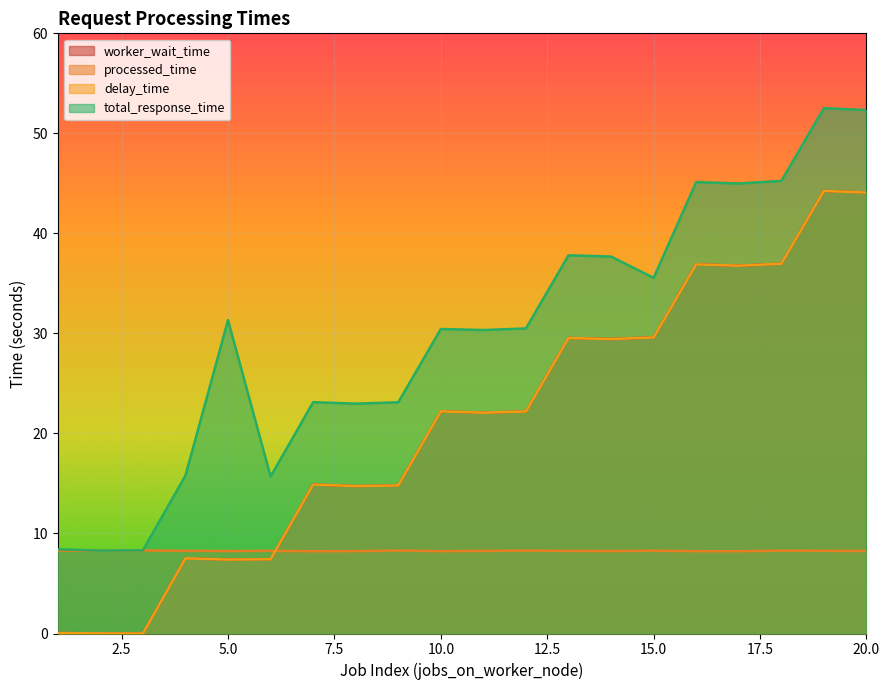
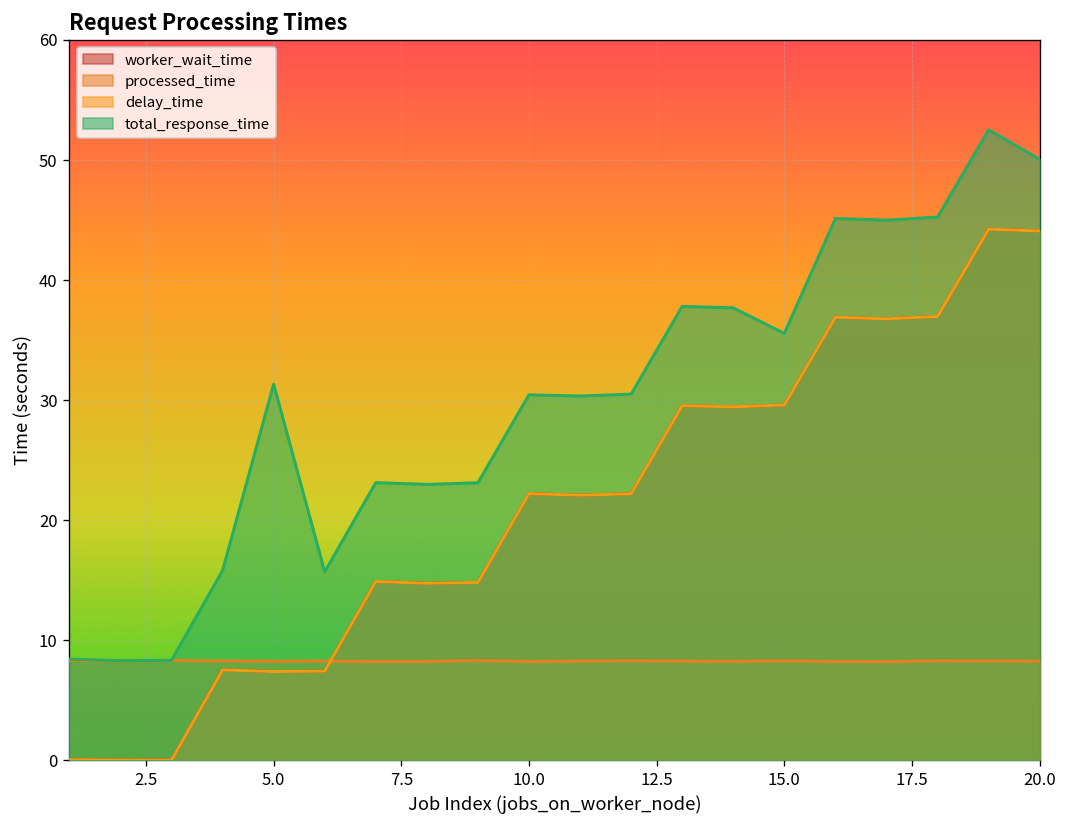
total_response_time, 20.0: 52.3 -> 50.1
